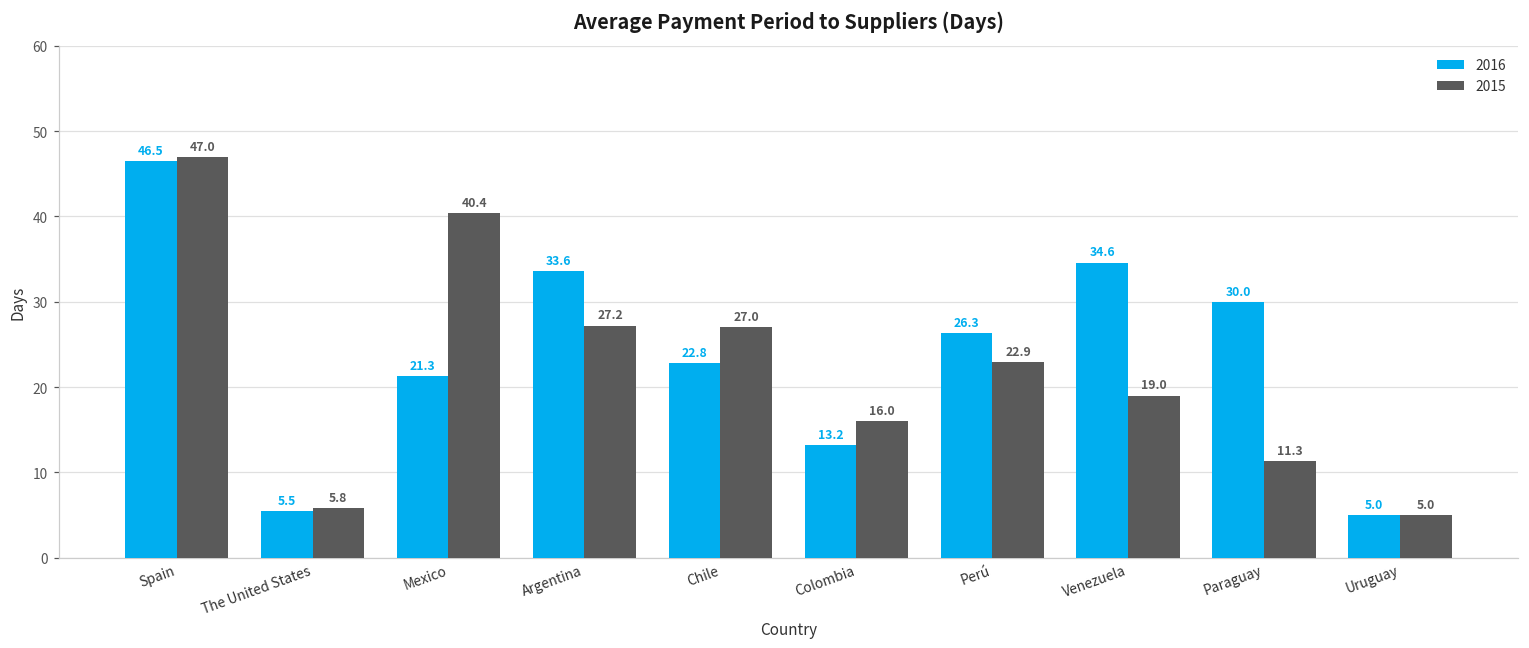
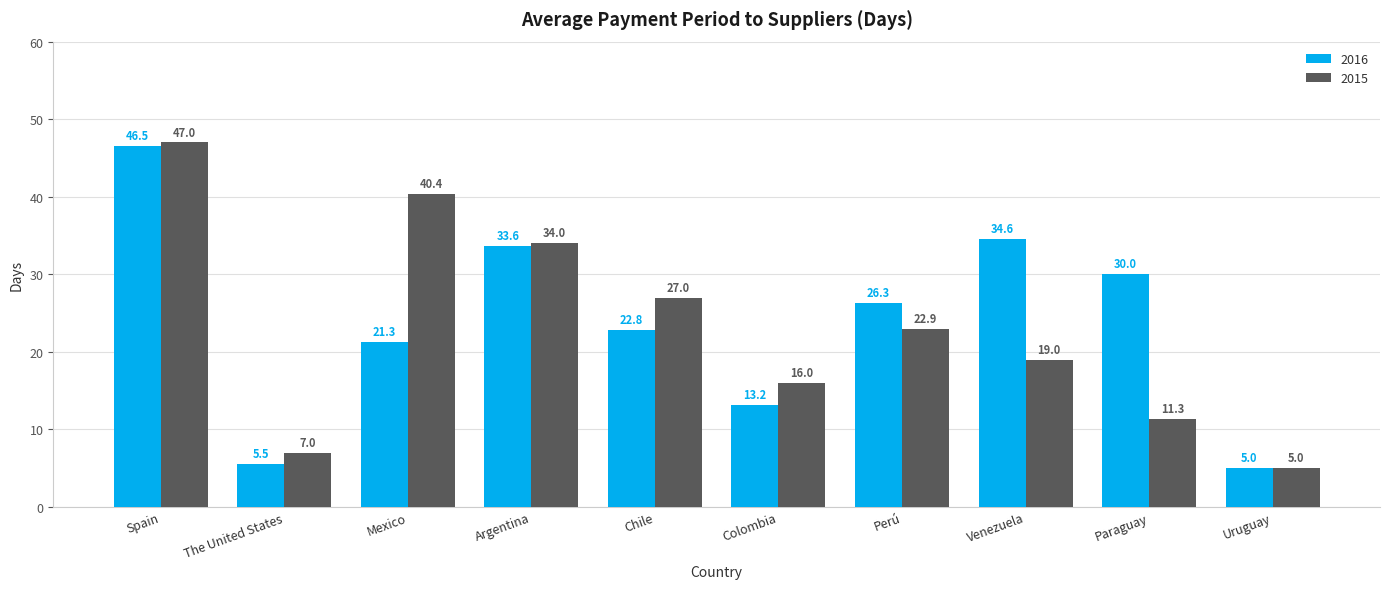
2015, The United States: 5.8 -> 7.0
2015, Argentina: 27.2 -> 34.0
